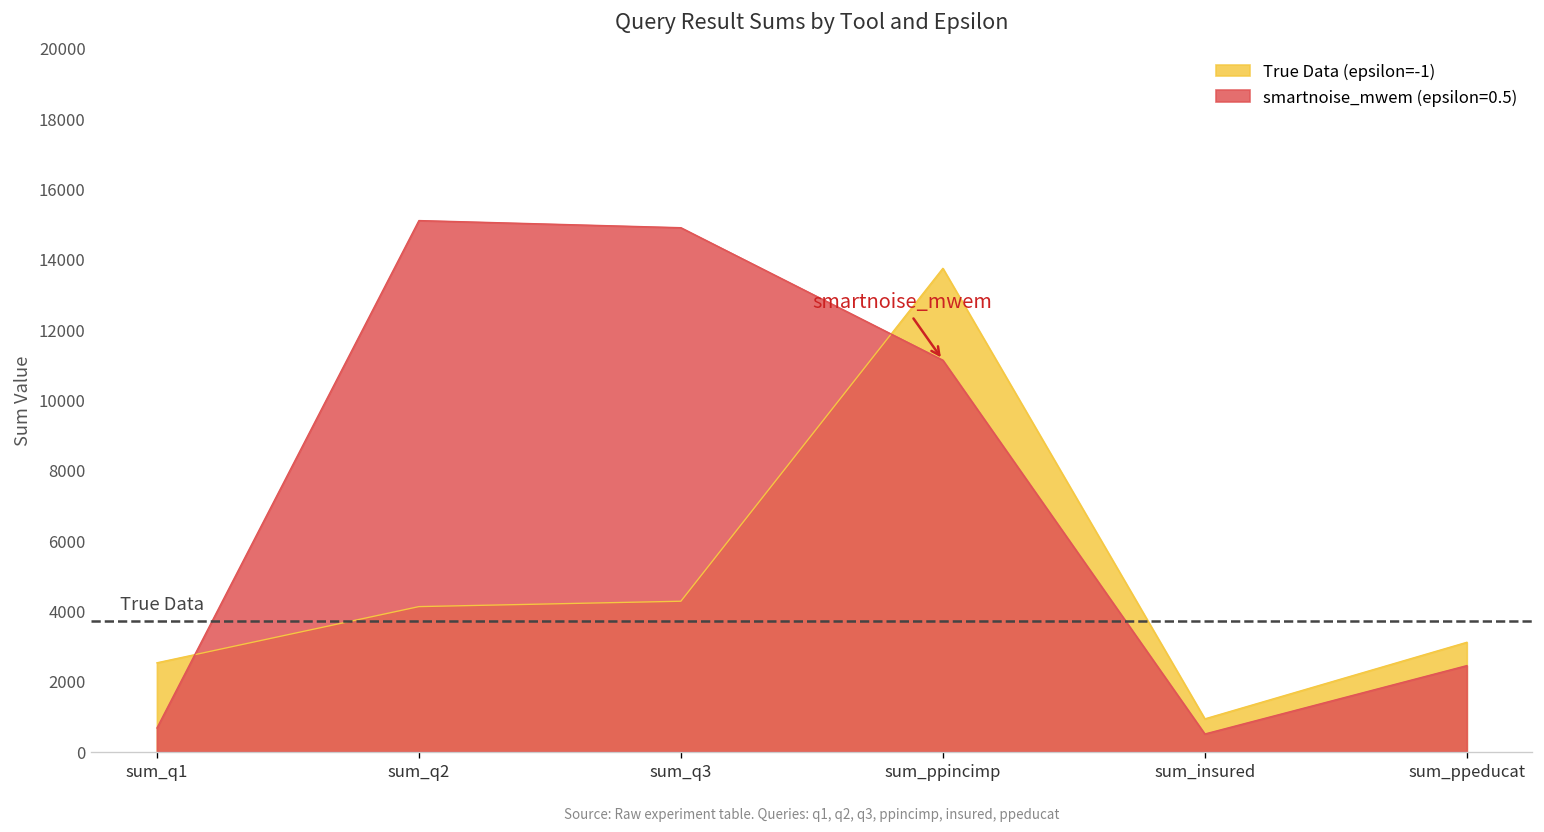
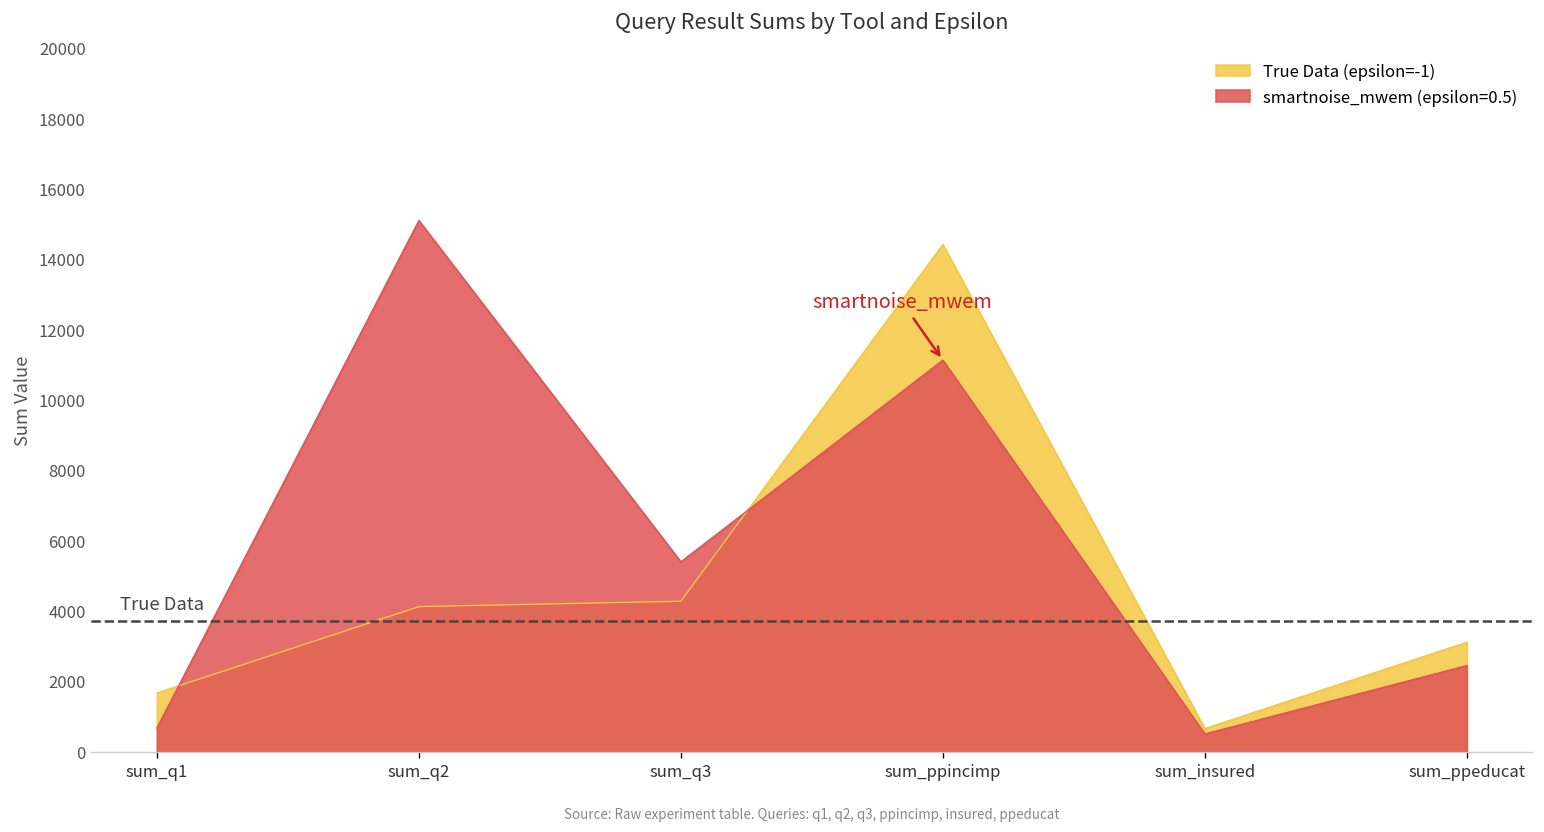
True Data (epsilon=-1), sum_q1: 2500 -> 1700
smartnoise_mwem (epsilon=0.5), sum_q3: 14900 -> 5400
True Data (epsilon=-1), sum_ppincimp: 13700 -> 14400
True Data (epsilon=-1), sum_insured: 900 -> 700
